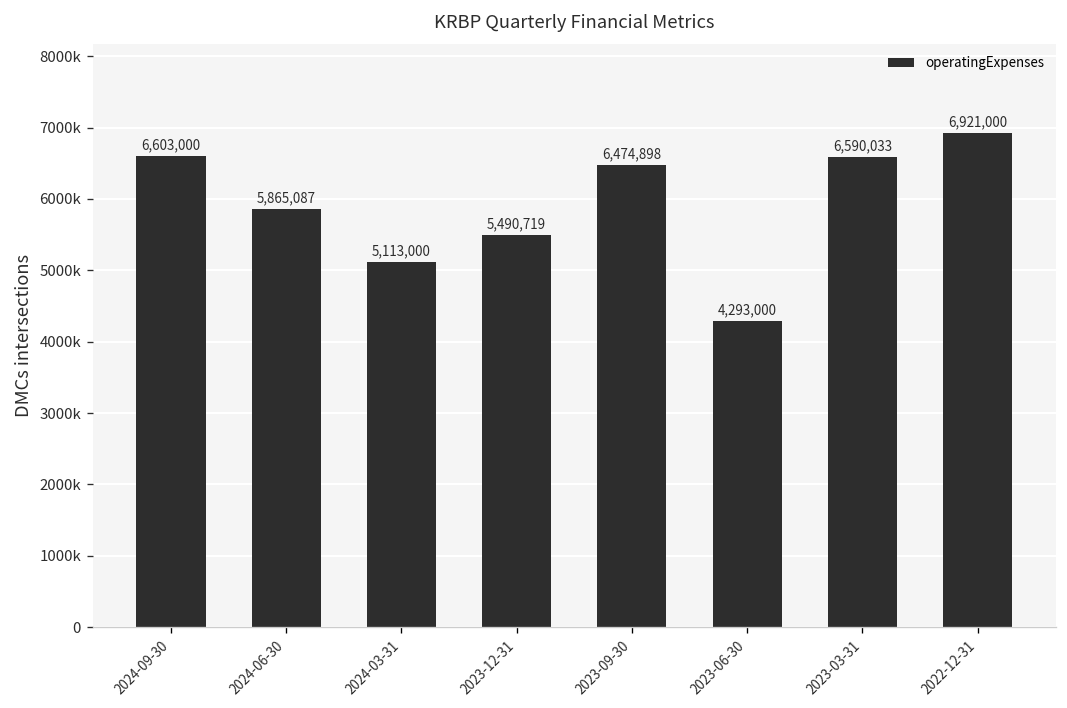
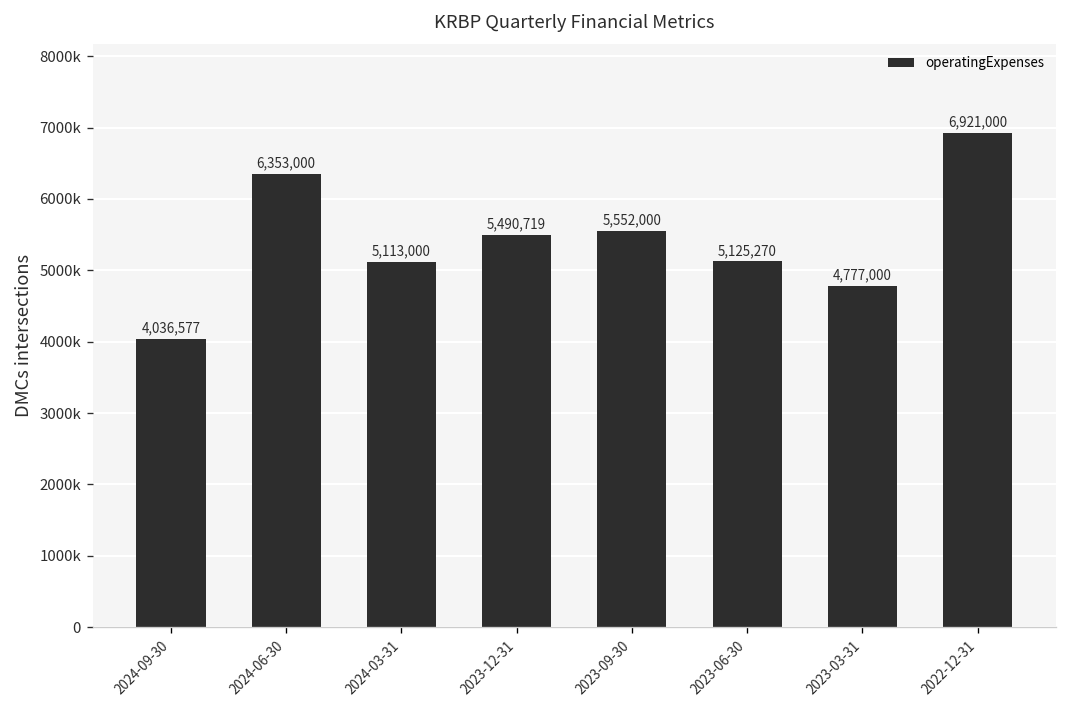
2024-09-30: 6,603,000 -> 4,036,577
2024-06-30: 5,865,087 -> 6,353,000
2023-09-30: 6,474,898 -> 5,552,000
2023-06-30: 4,293,000 -> 5,125,270
2023-03-31: 6,590,033 -> 4,777,000
